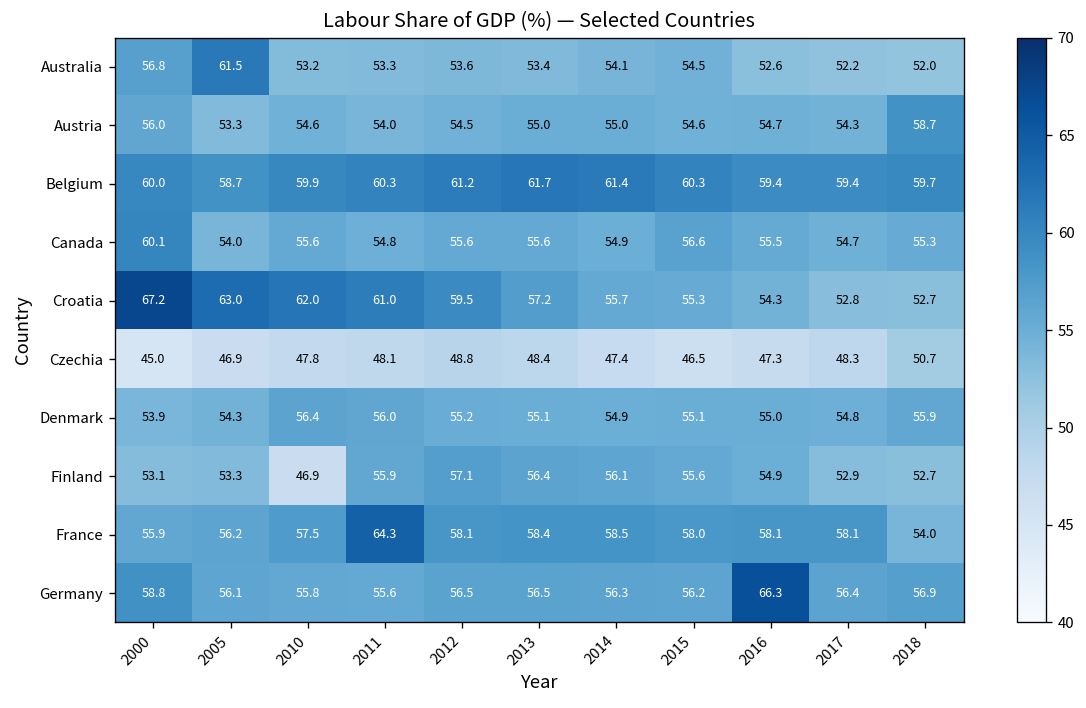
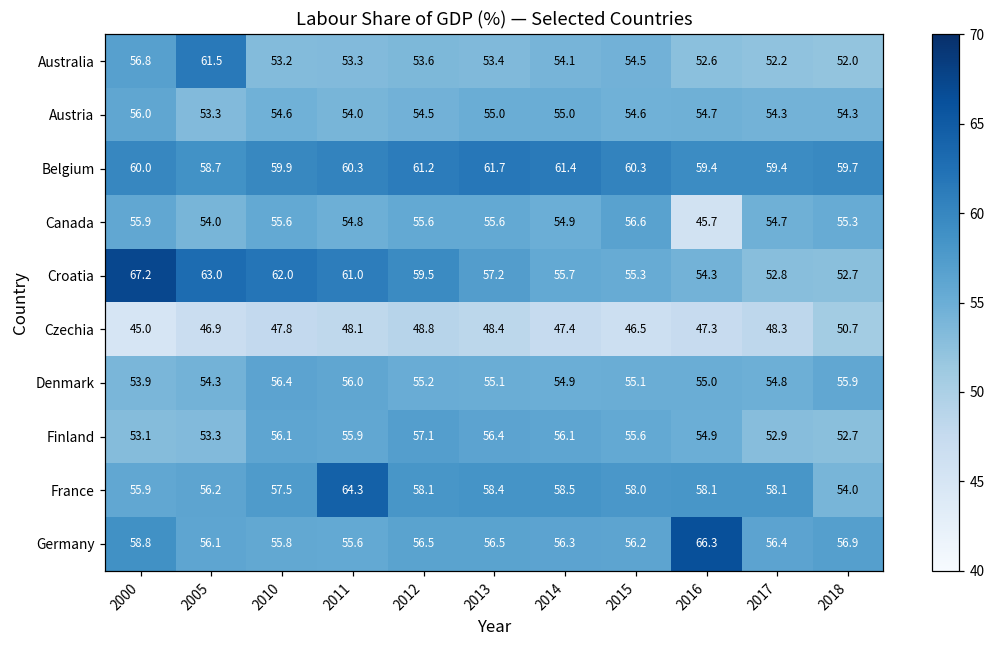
Austria, 2018: 58.7 -> 54.3
Canada, 2000: 60.1 -> 55.9
Canada, 2016: 55.5 -> 45.7
Finland, 2010: 46.9 -> 56.1
